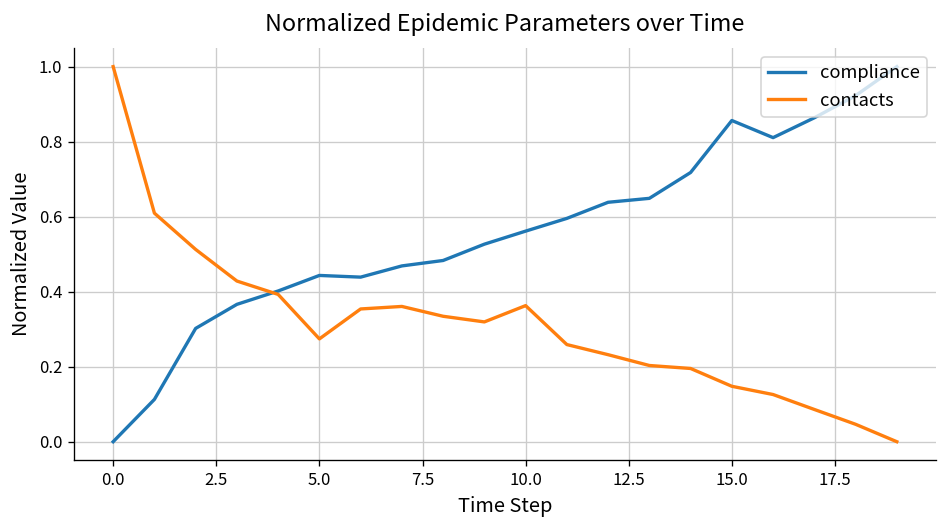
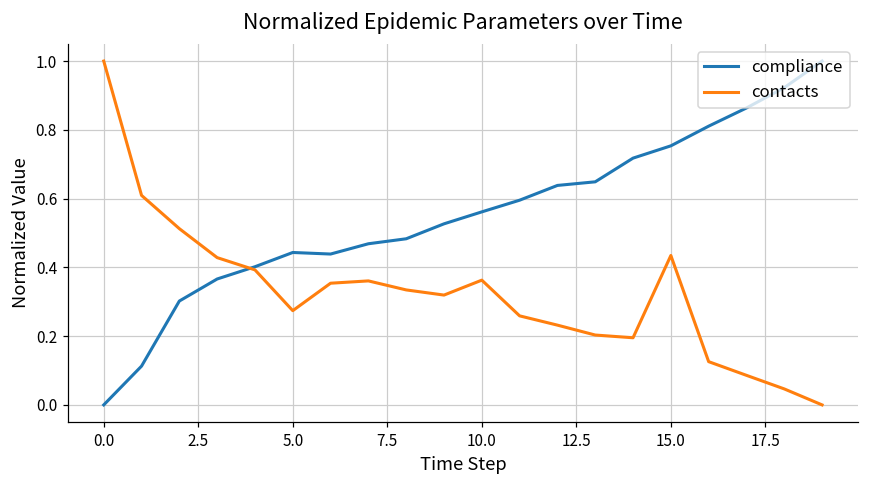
compliance, 15.0: 0.86 -> 0.75
contacts, 15.0: 0.15 -> 0.43
